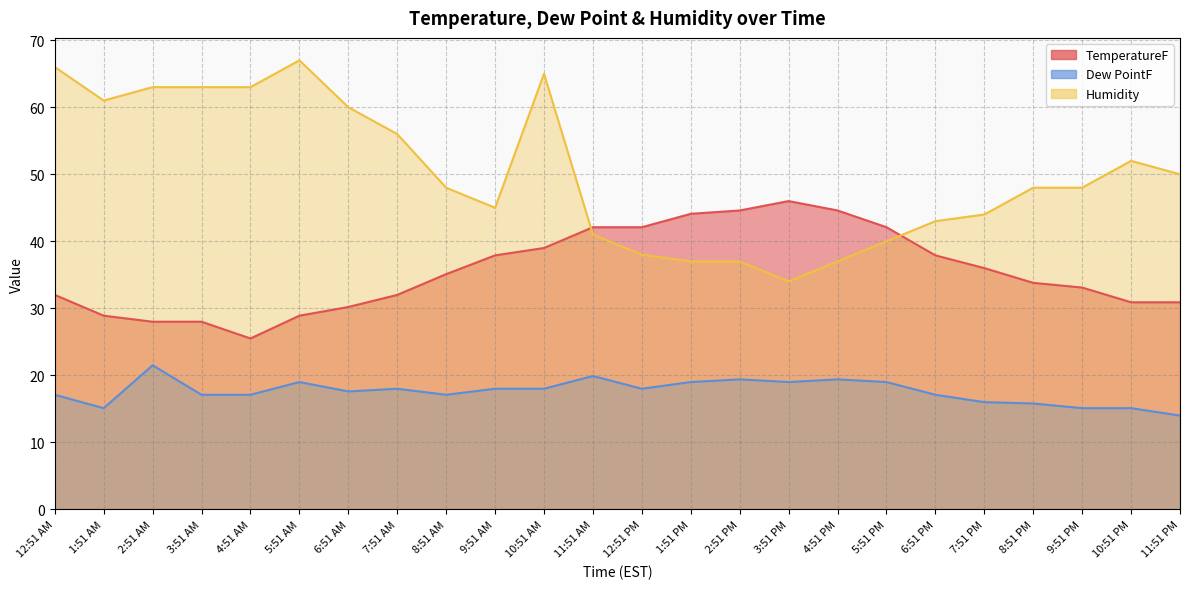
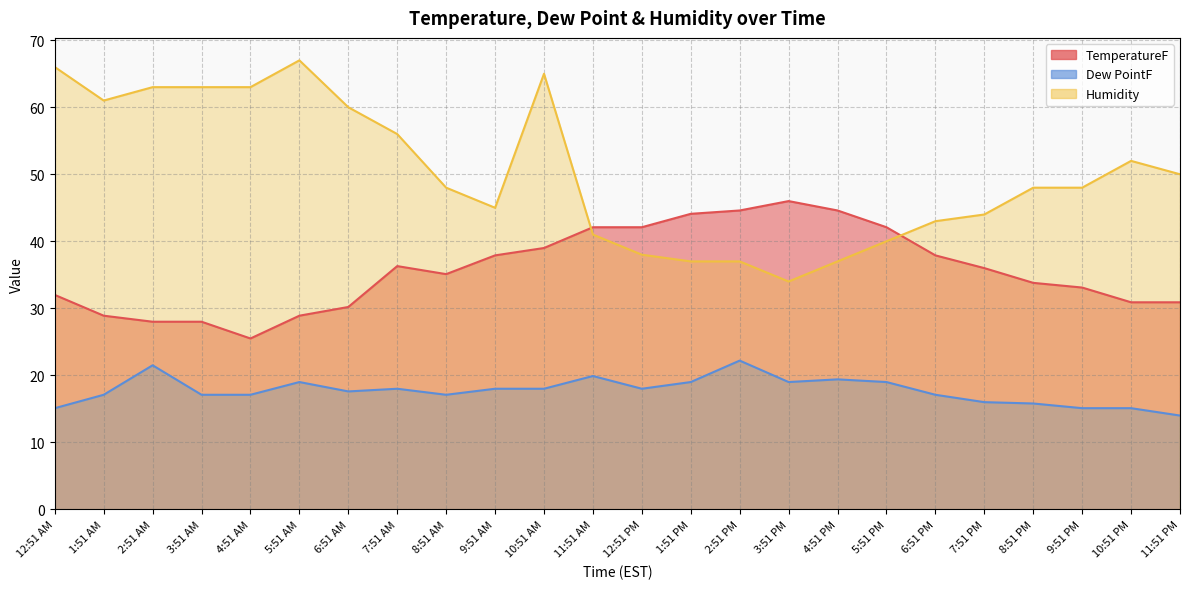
Dew PointF, 12:51 AM: 17 -> 15
Dew PointF, 1:51 AM: 15 -> 17
TemperatureF, 7:51 AM: 32 -> 36
Dew PointF, 2:51 PM: 19 -> 22
